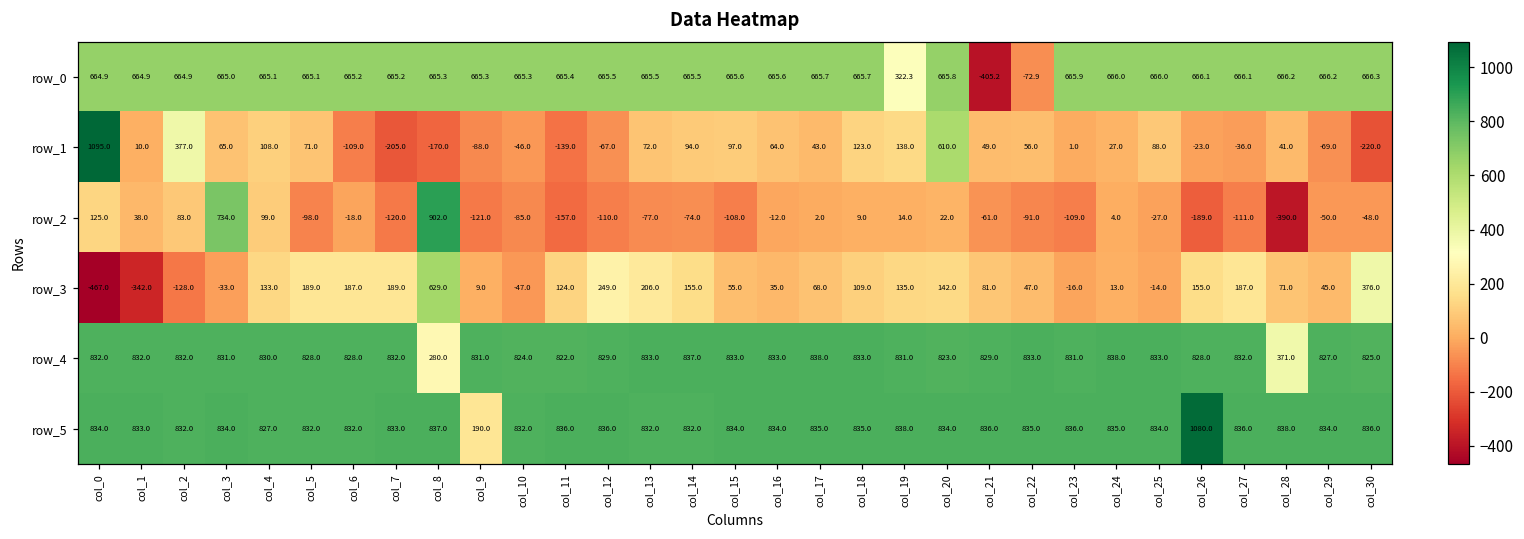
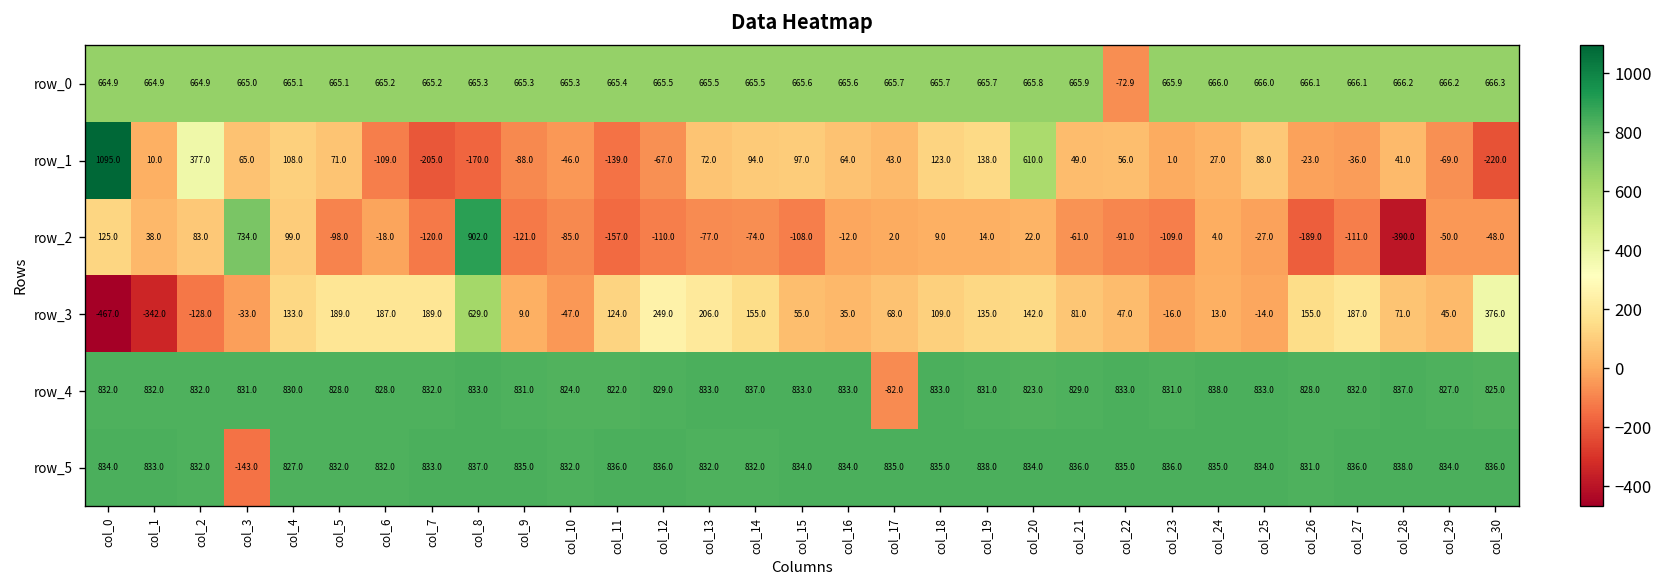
row_0, col_19: 322.3 -> 665.7
row_0, col_21: -405.2 -> 665.9
row_4, col_8: 280.0 -> 833.0
row_4, col_17: 838.0 -> -82.0
row_4, col_28: 371.0 -> 837.0
row_5, col_3: 834.0 -> -143.0
row_5, col_9: 190.0 -> 835.0
row_5, col_26: 1080.0 -> 831.0
